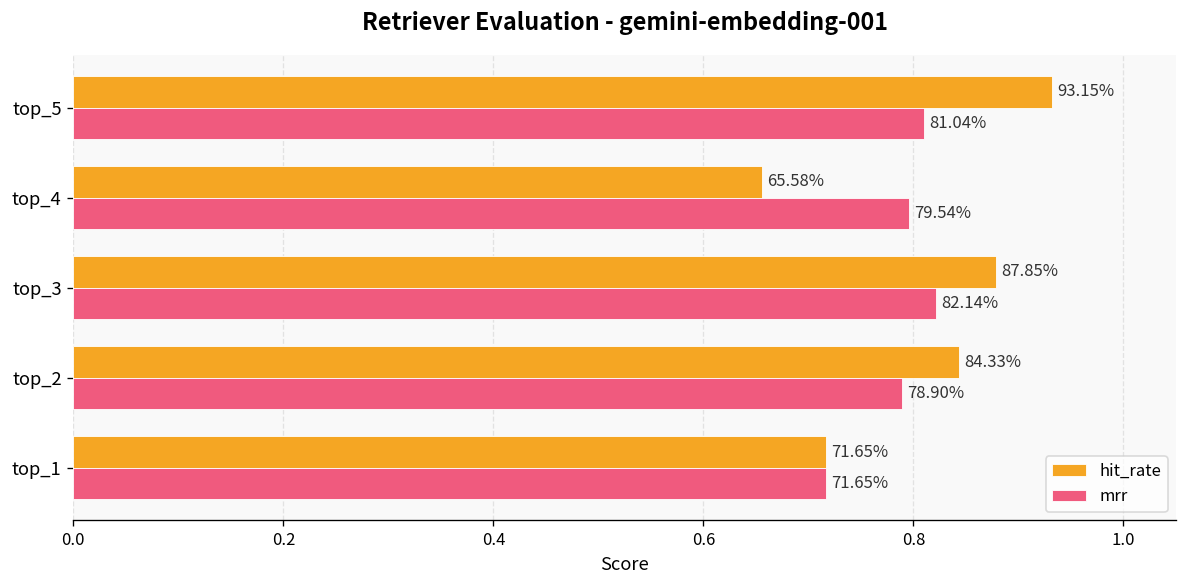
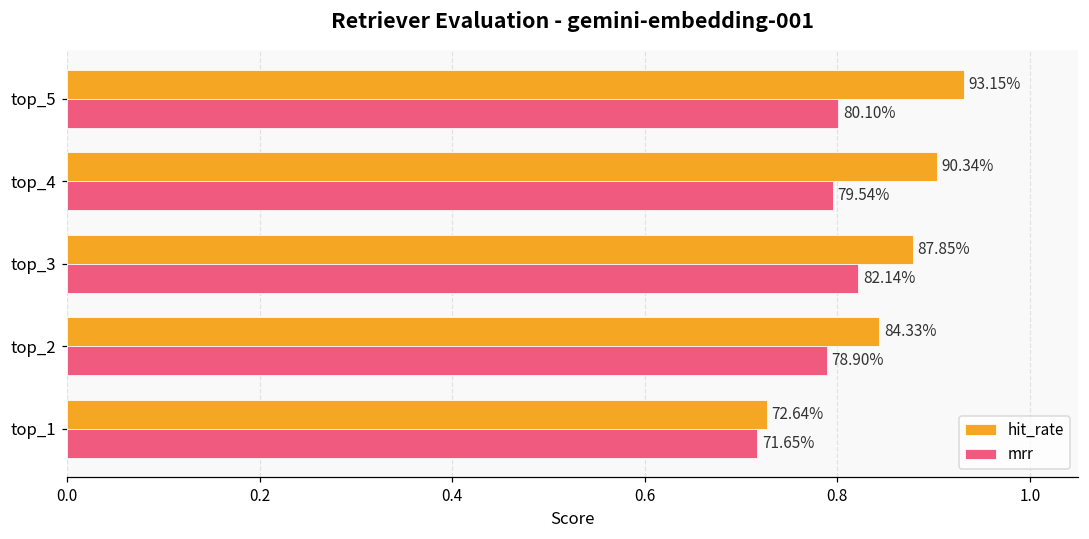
mrr, top_5: 81.04% -> 80.10%
hit_rate, top_4: 65.58% -> 90.34%
hit_rate, top_1: 71.65% -> 72.64%
